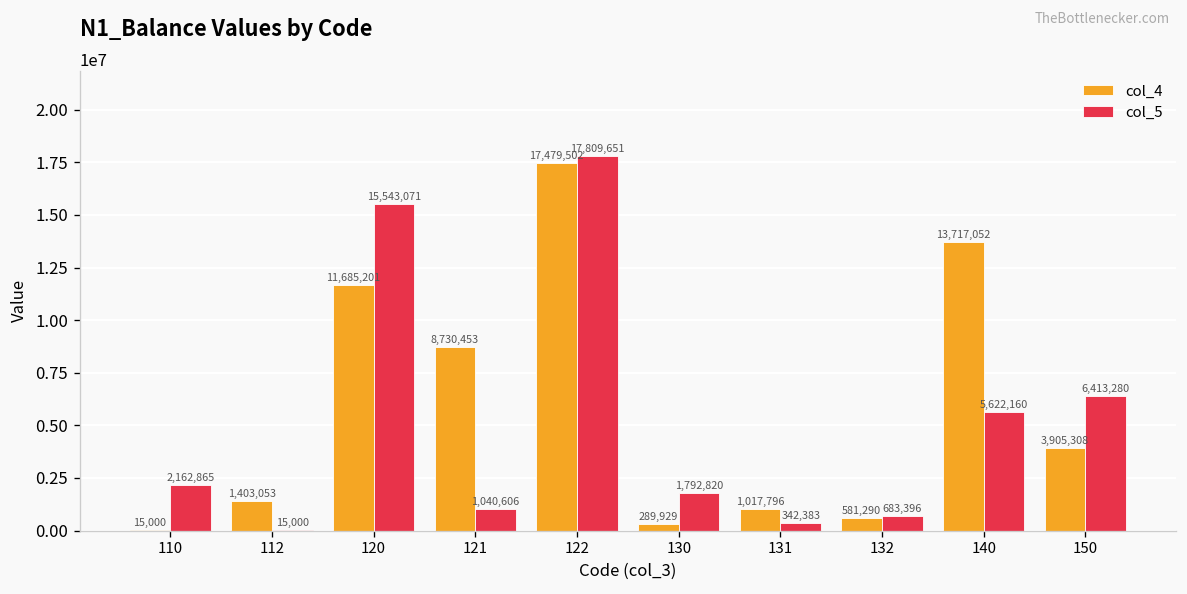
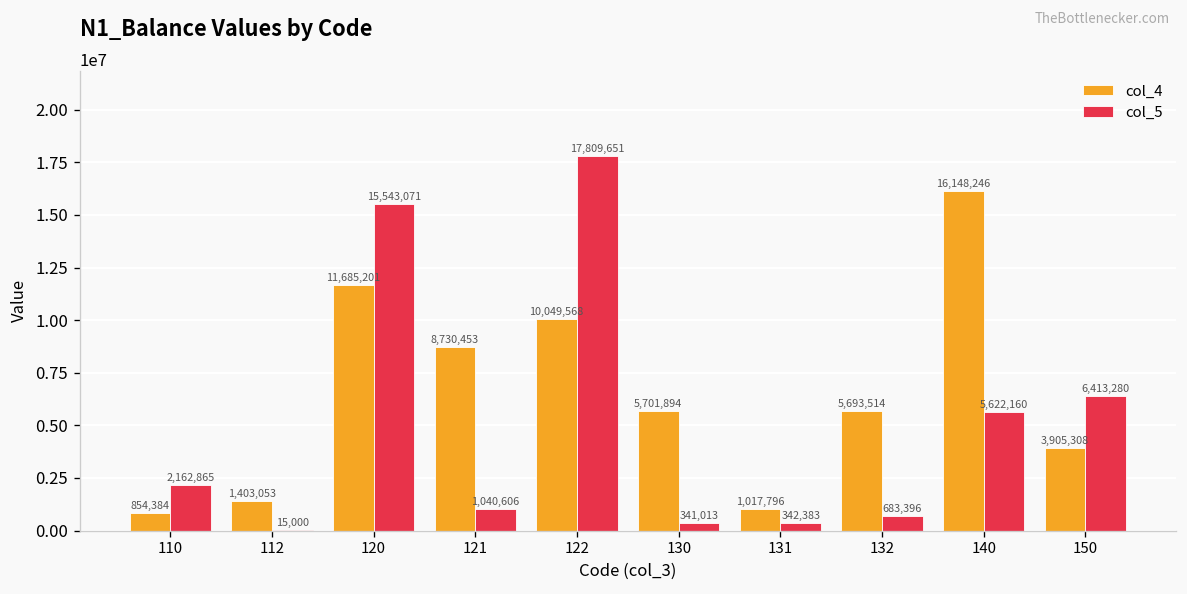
col_4, 110: 15,000 -> 854,384
col_4, 122: 17,479,502 -> 10,049,568
col_4, 130: 289,929 -> 5,701,894
col_5, 130: 1,792,820 -> 341,013
col_4, 132: 581,290 -> 5,693,514
col_4, 140: 13,717,052 -> 16,148,246
